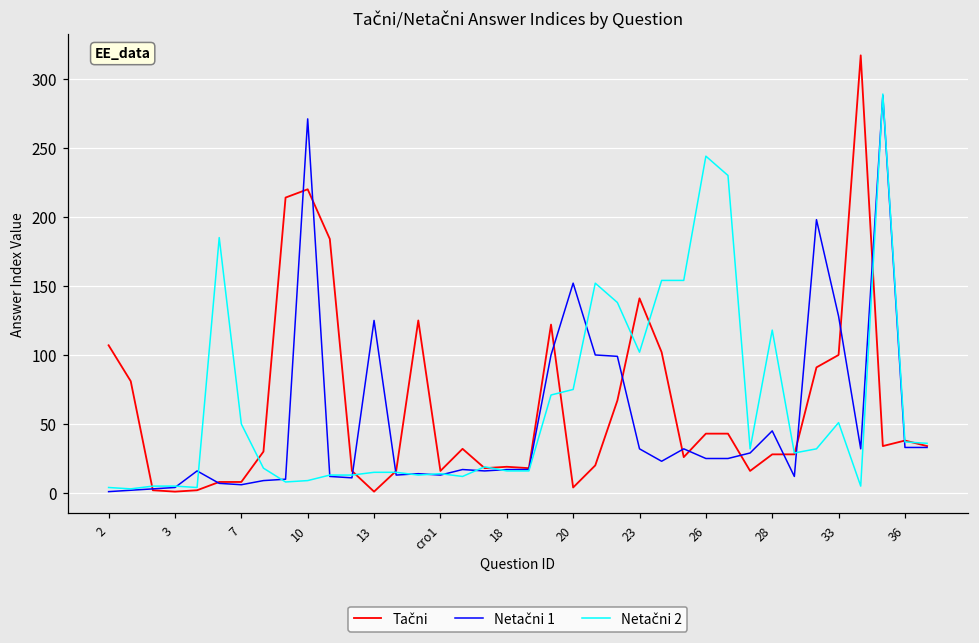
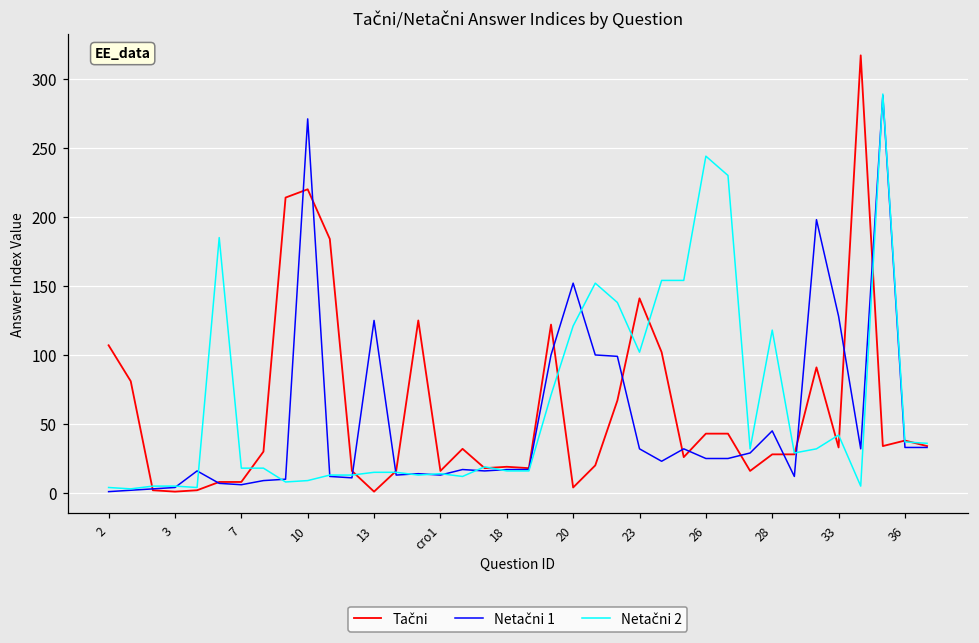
Netačni 2, 7: 50 -> 18
Netačni 2, 20: 75 -> 121
Tačni, 33: 100 -> 33
Netačni 2, 33: 51 -> 42
